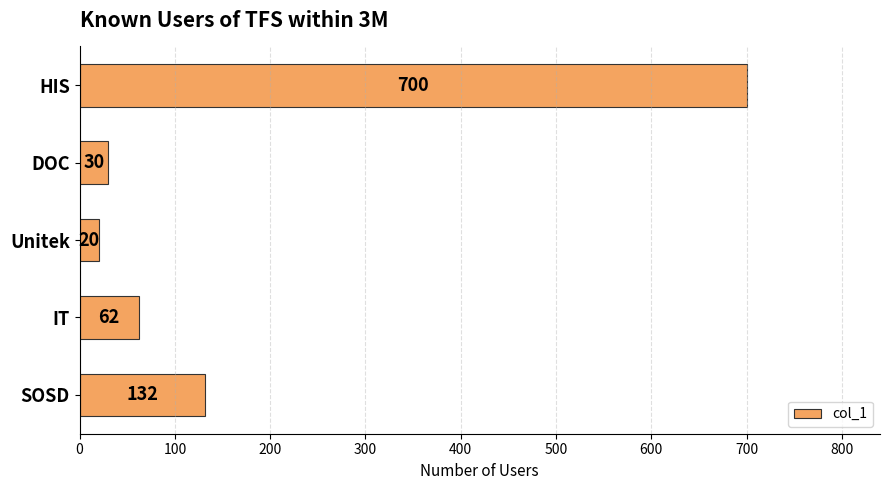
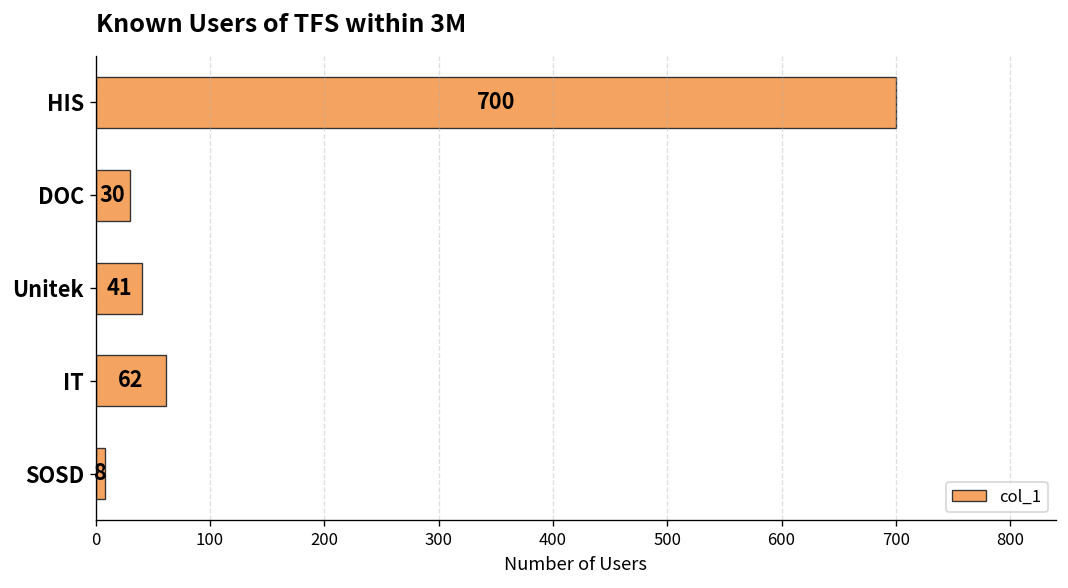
Unitek: 20 -> 41
SOSD: 132 -> 8
